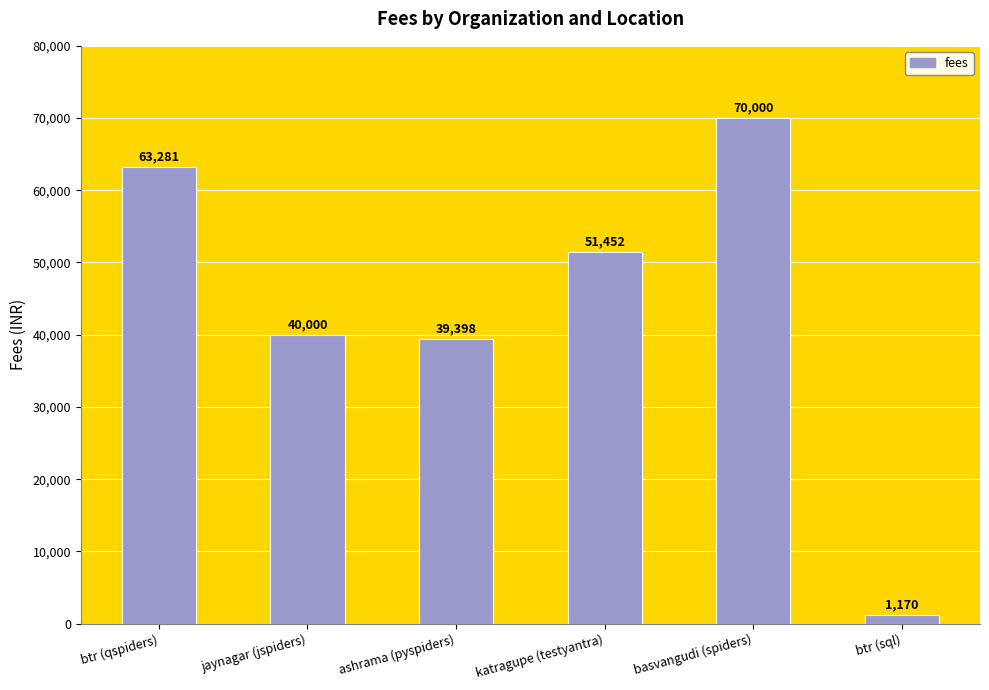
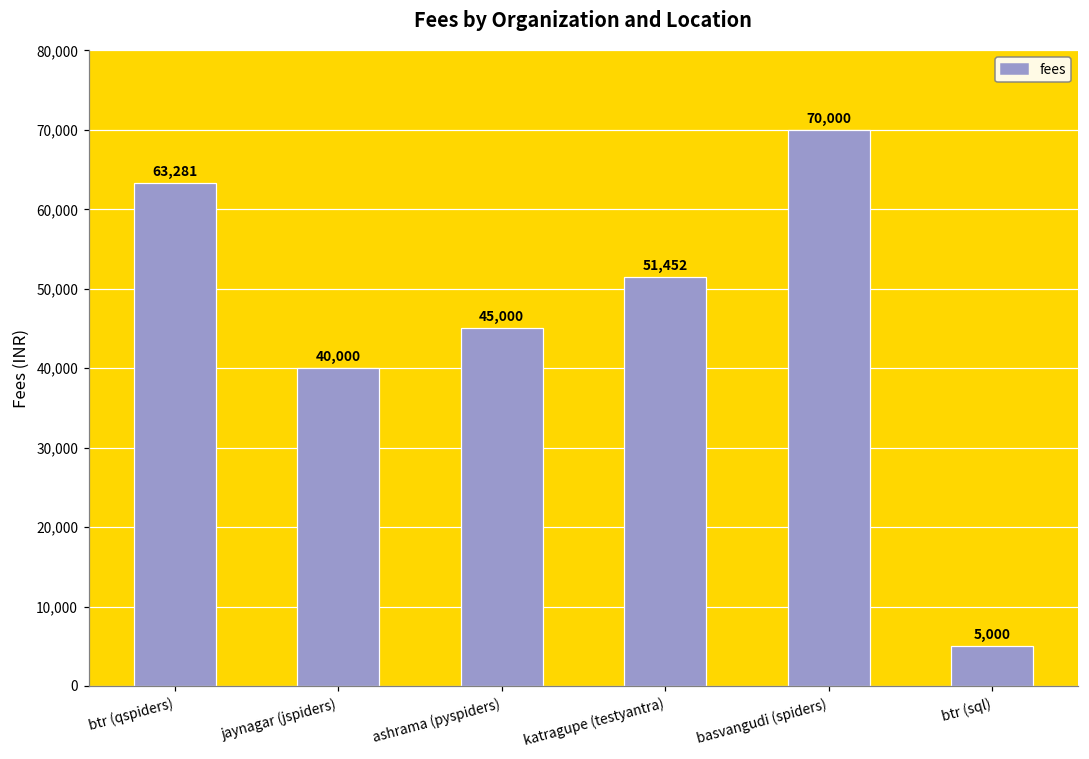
ashrama (pyspiders): 39,398 -> 45,000
btr (sql): 1,170 -> 5,000
